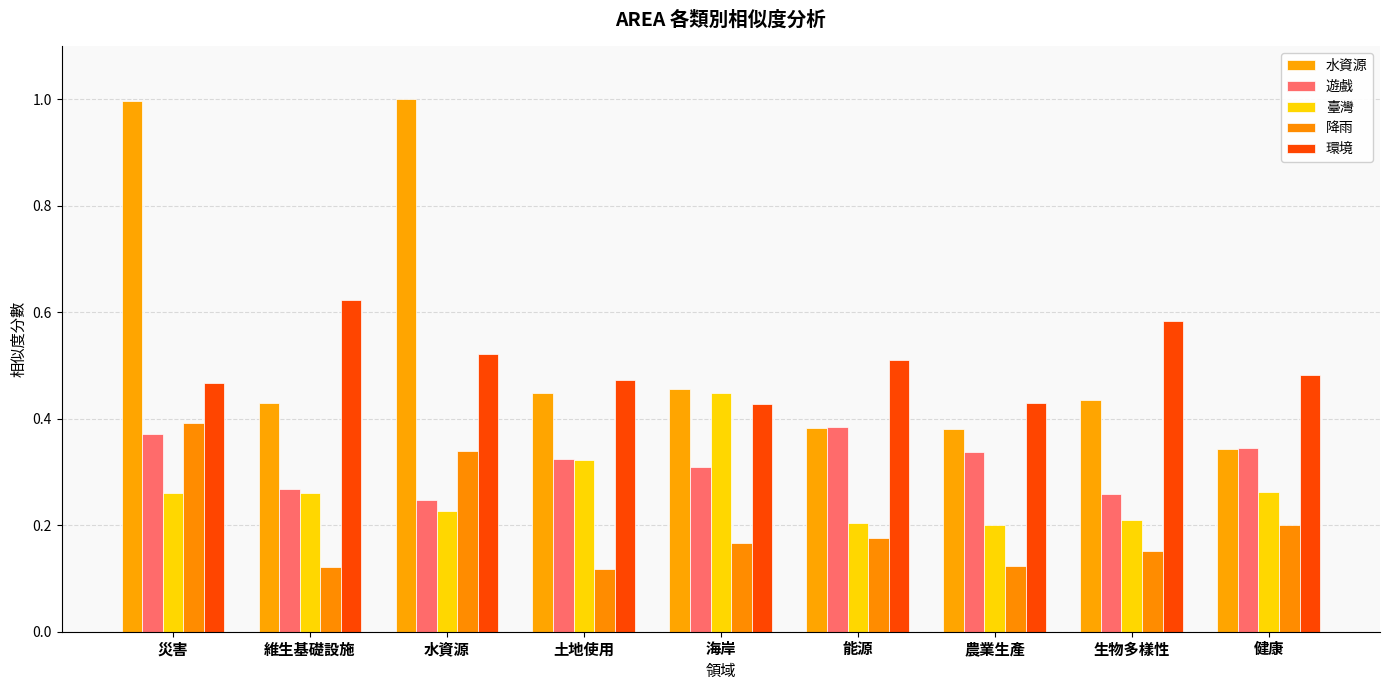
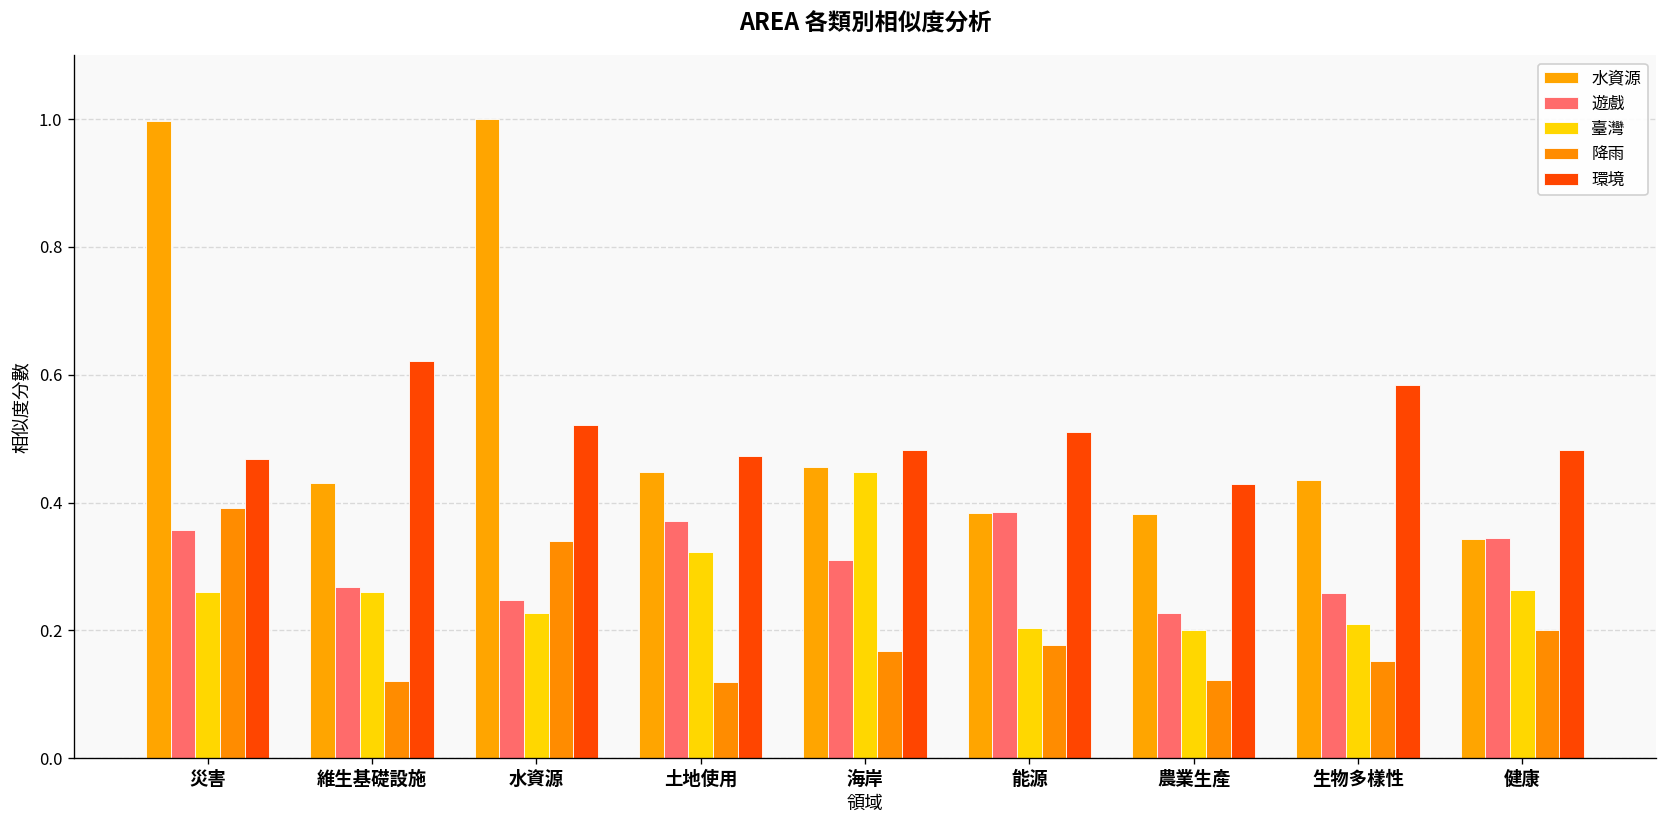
遊戲, 災害: 0.37 -> 0.36
遊戲, 土地使用: 0.32 -> 0.37
環境, 海岸: 0.43 -> 0.48
遊戲, 農業生產: 0.34 -> 0.23
